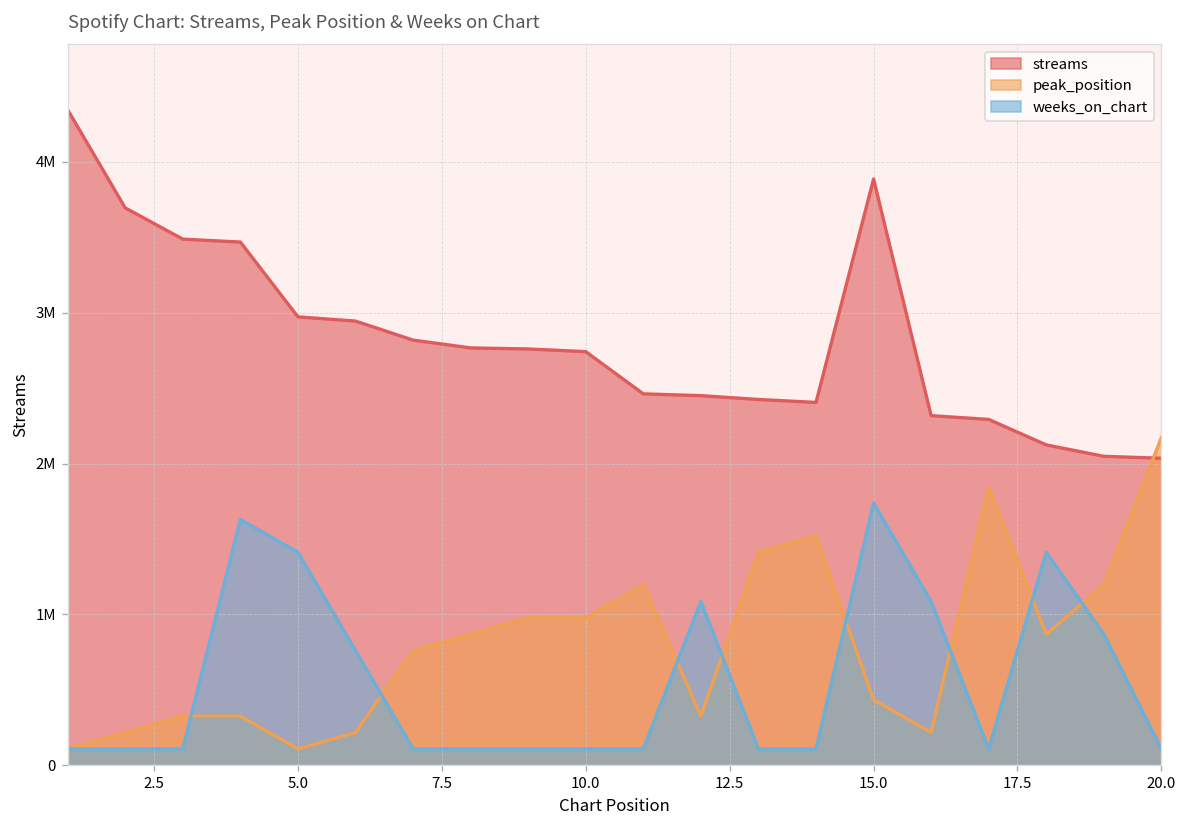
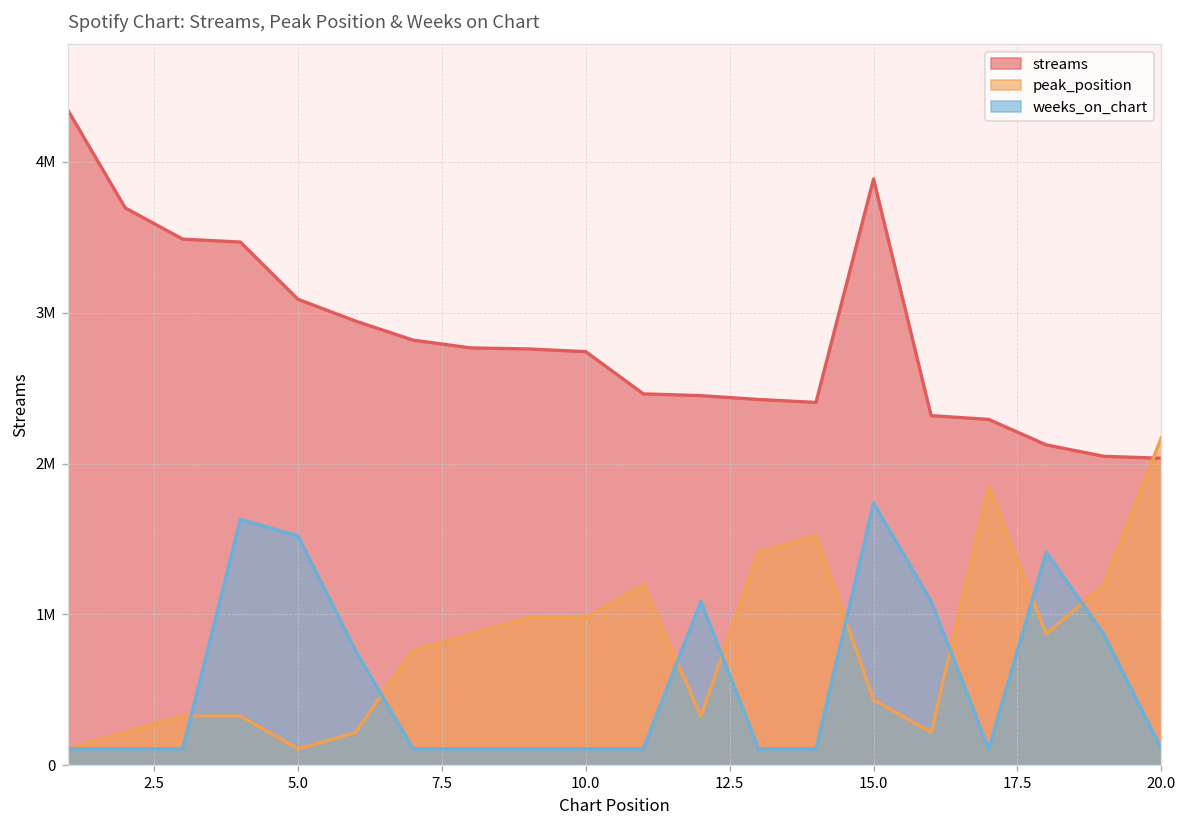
streams, 5.0: 2970000 -> 3090000
weeks_on_chart, 5.0: 1410000 -> 1520000
